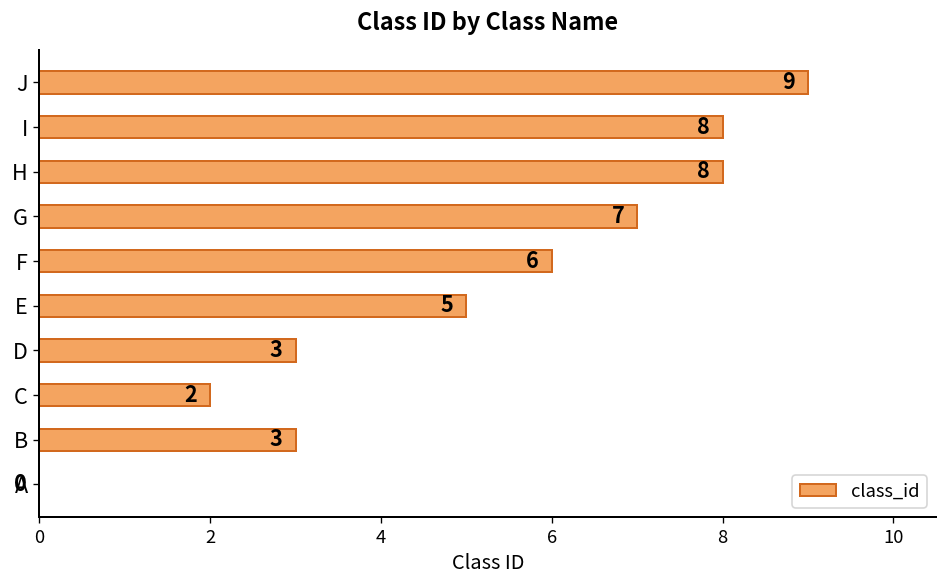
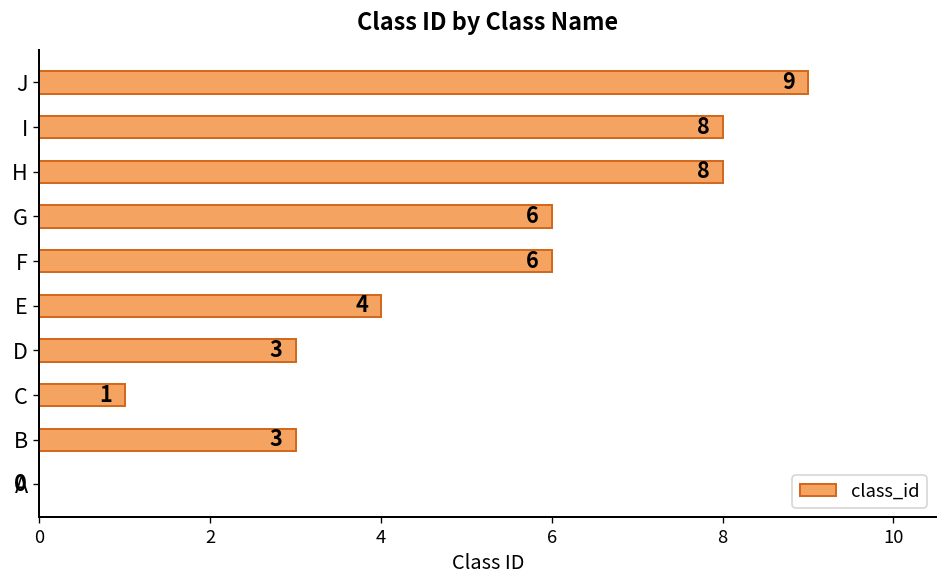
G: 7 -> 6
E: 5 -> 4
C: 2 -> 1
